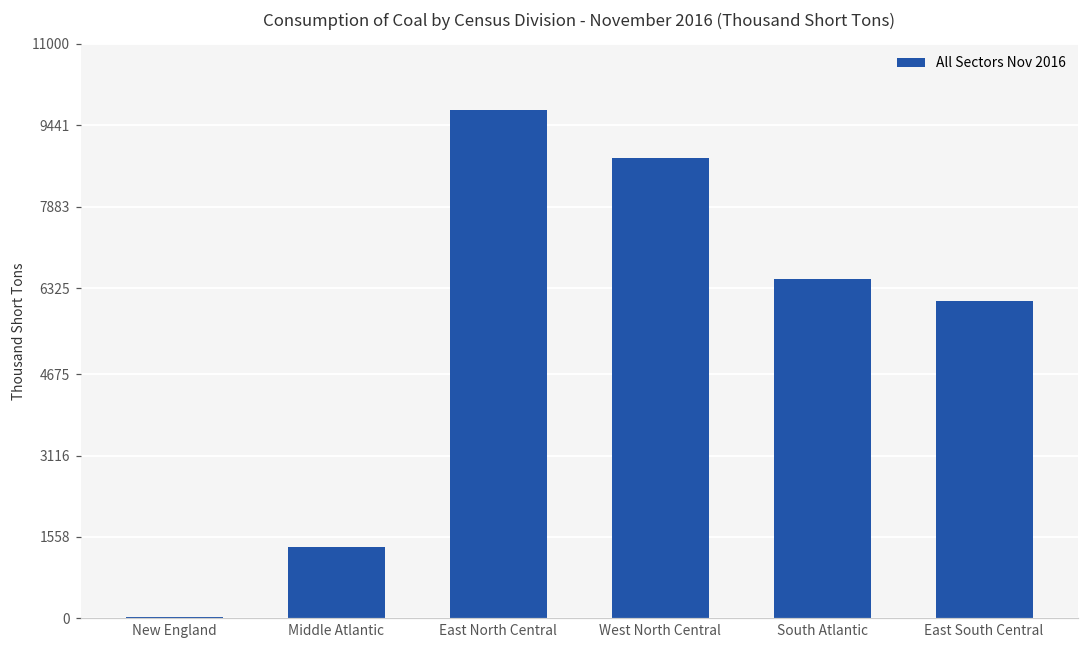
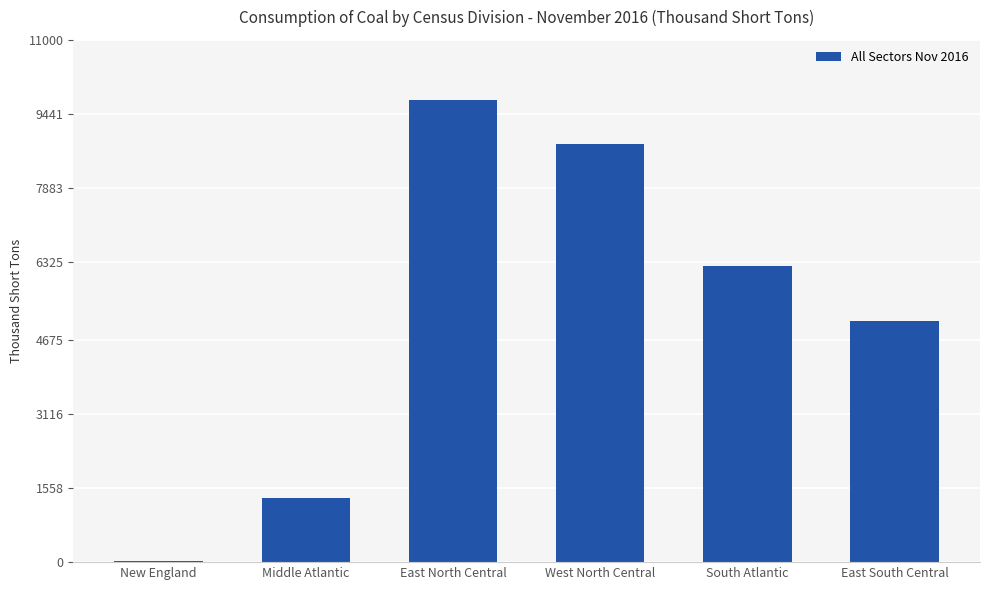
South Atlantic: 6500 -> 6200
East South Central: 6100 -> 5100
